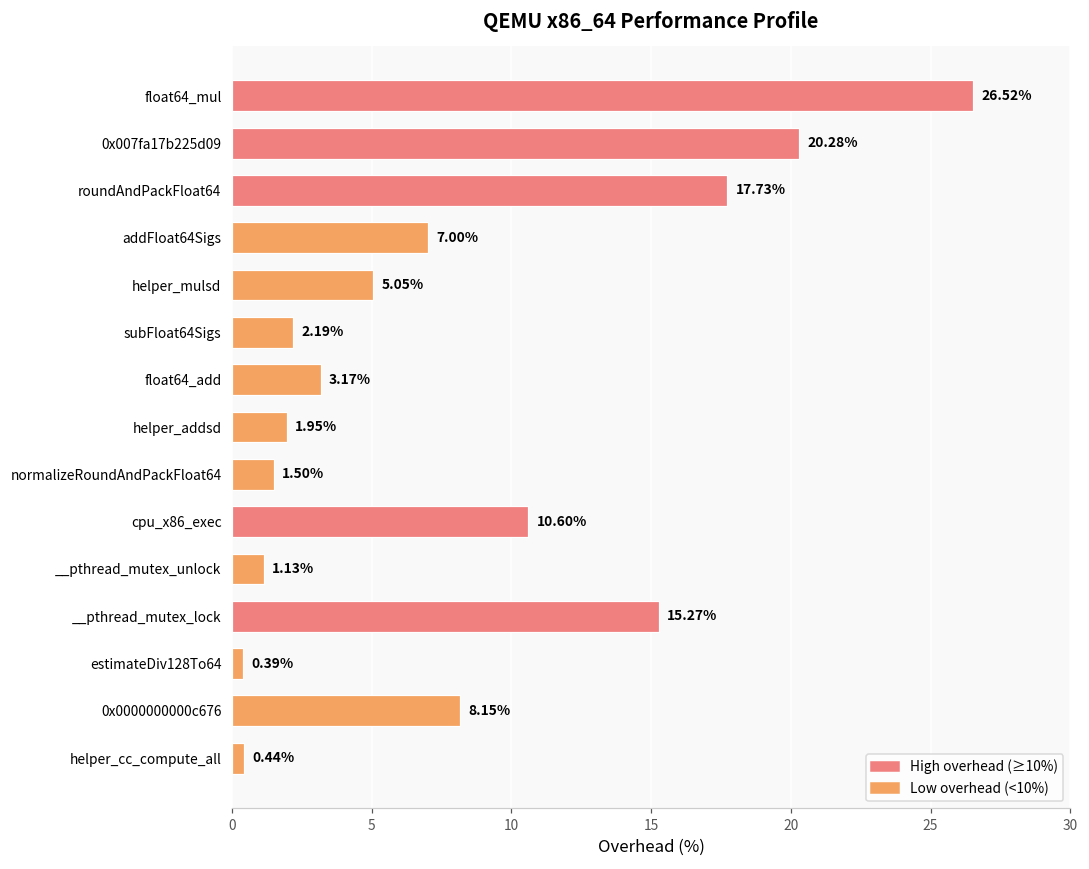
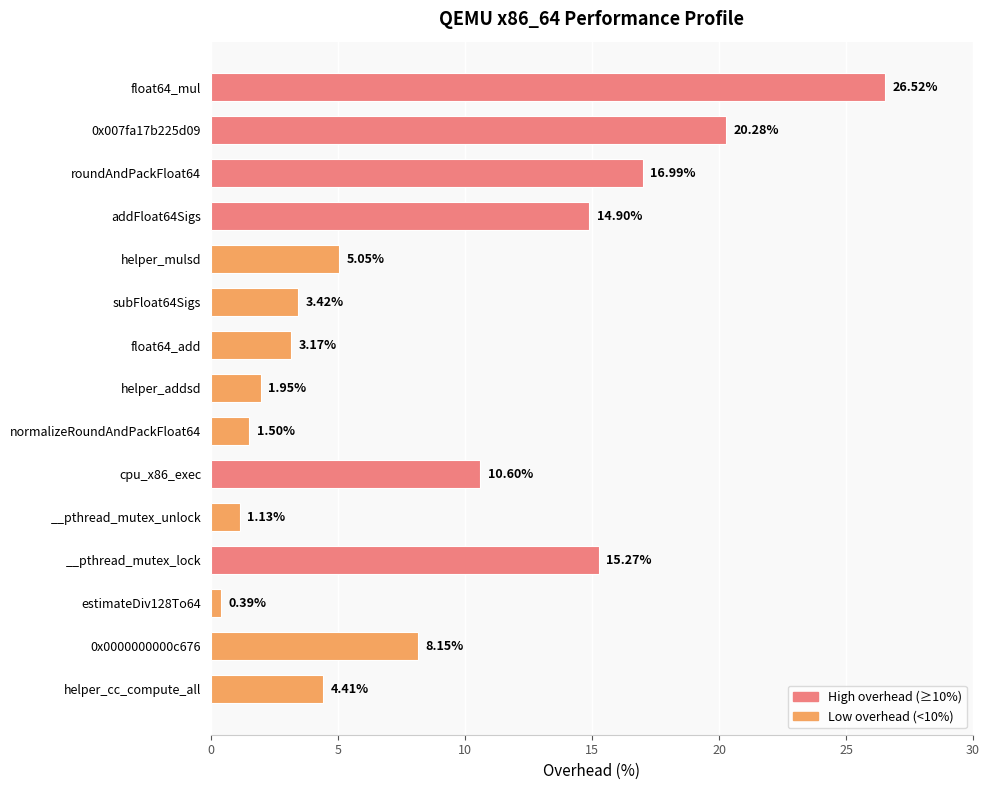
roundAndPackFloat64: 17.73% -> 16.99%
addFloat64Sigs: 7.00% -> 14.90%
subFloat64Sigs: 2.19% -> 3.42%
helper_cc_compute_all: 0.44% -> 4.41%
